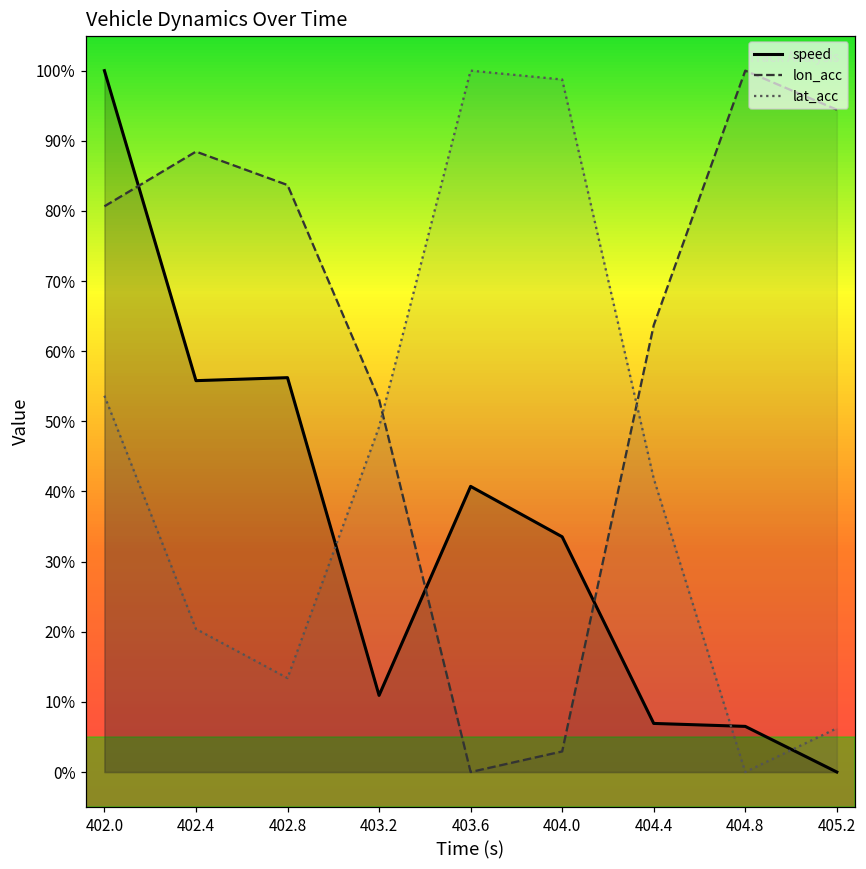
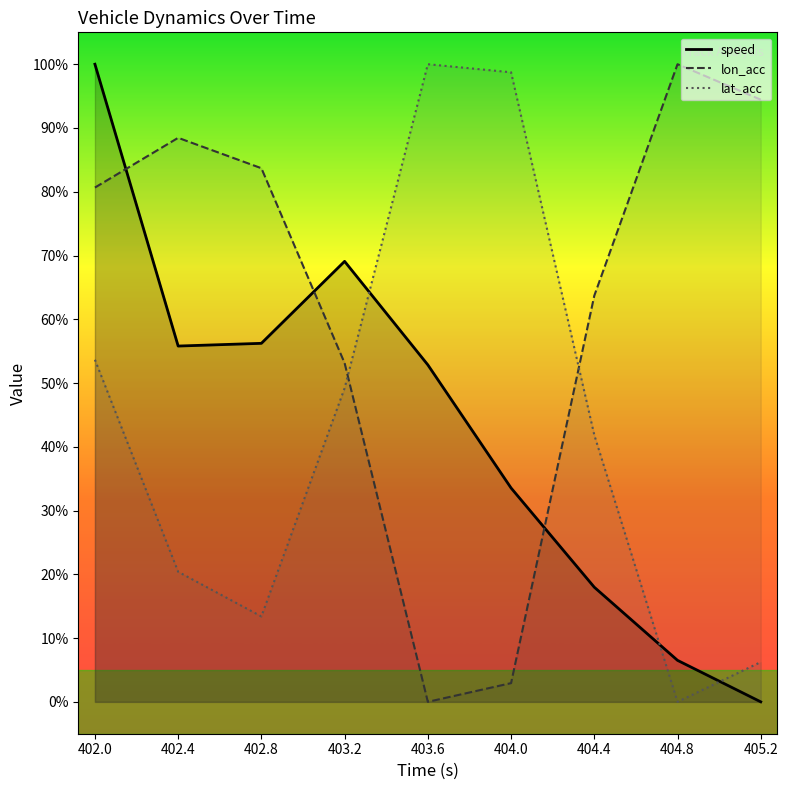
speed, 403.2: 11% -> 69%
speed, 403.6: 41% -> 53%
speed, 404.4: 7% -> 18%
